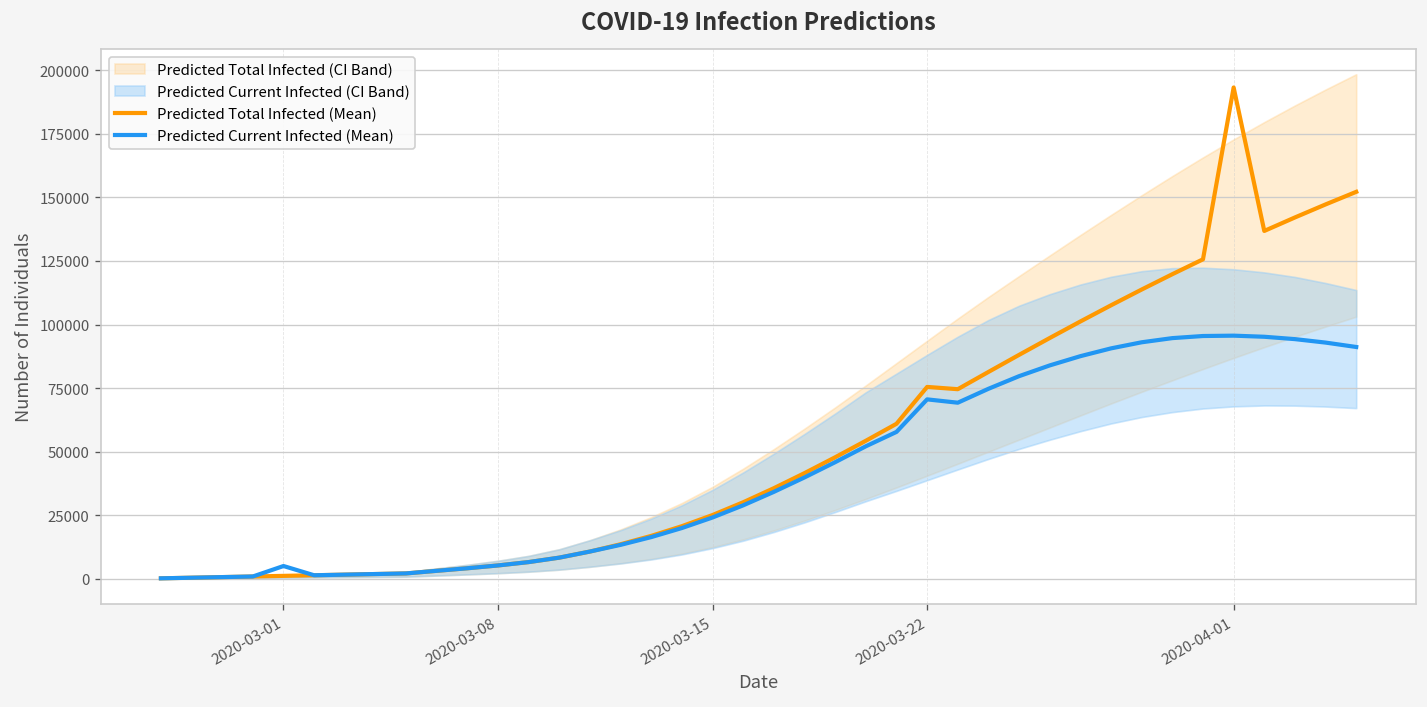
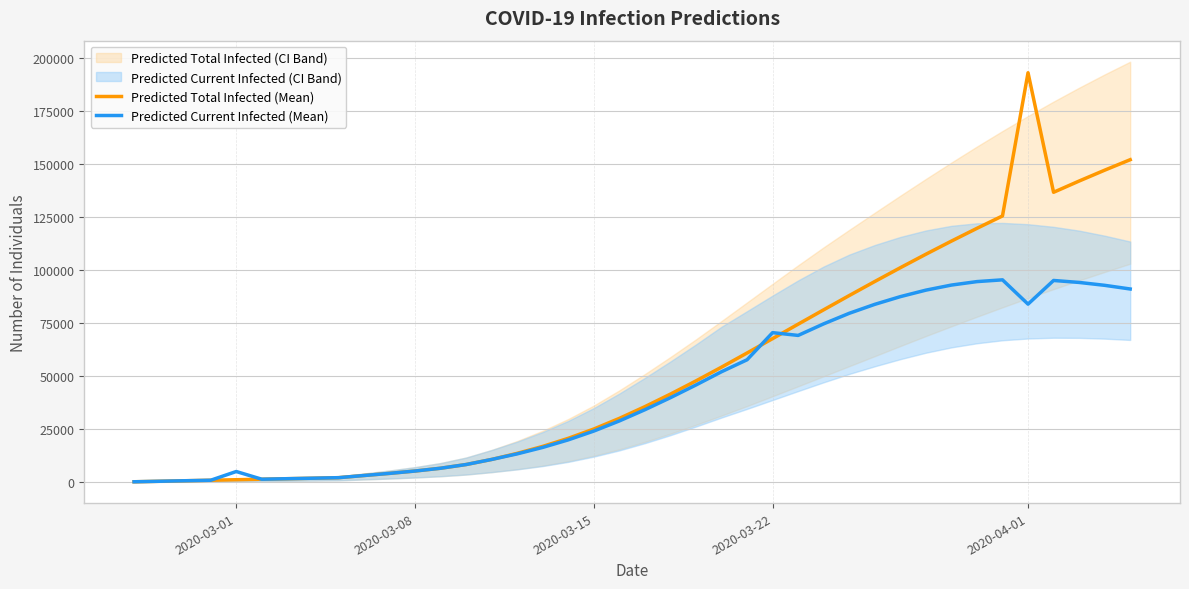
Predicted Total Infected (Mean), 2020-03-22: 75000 -> 68000
Predicted Current Infected (Mean), 2020-04-01: 96000 -> 84000
